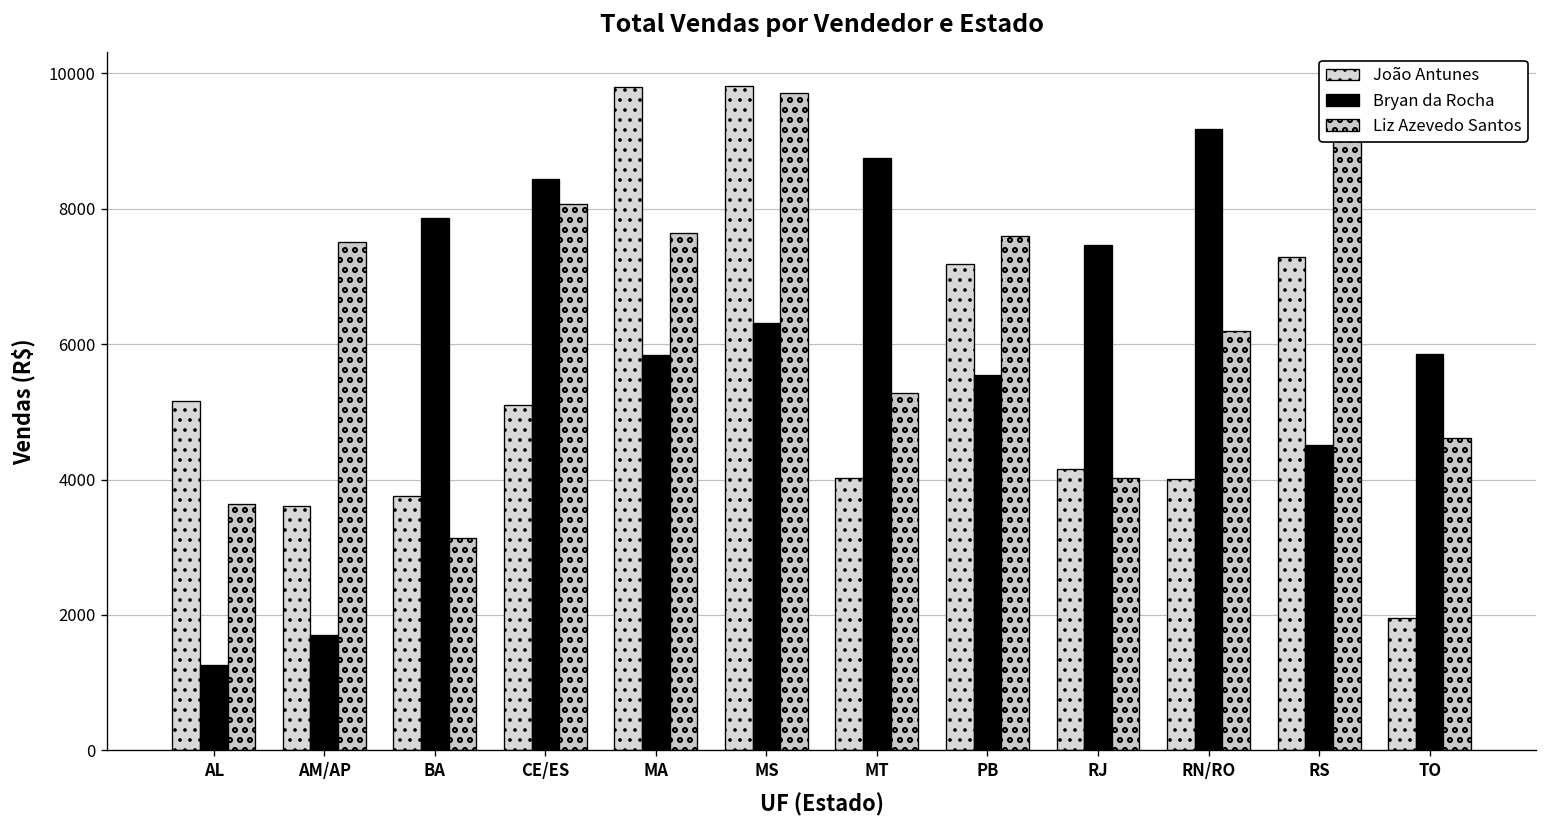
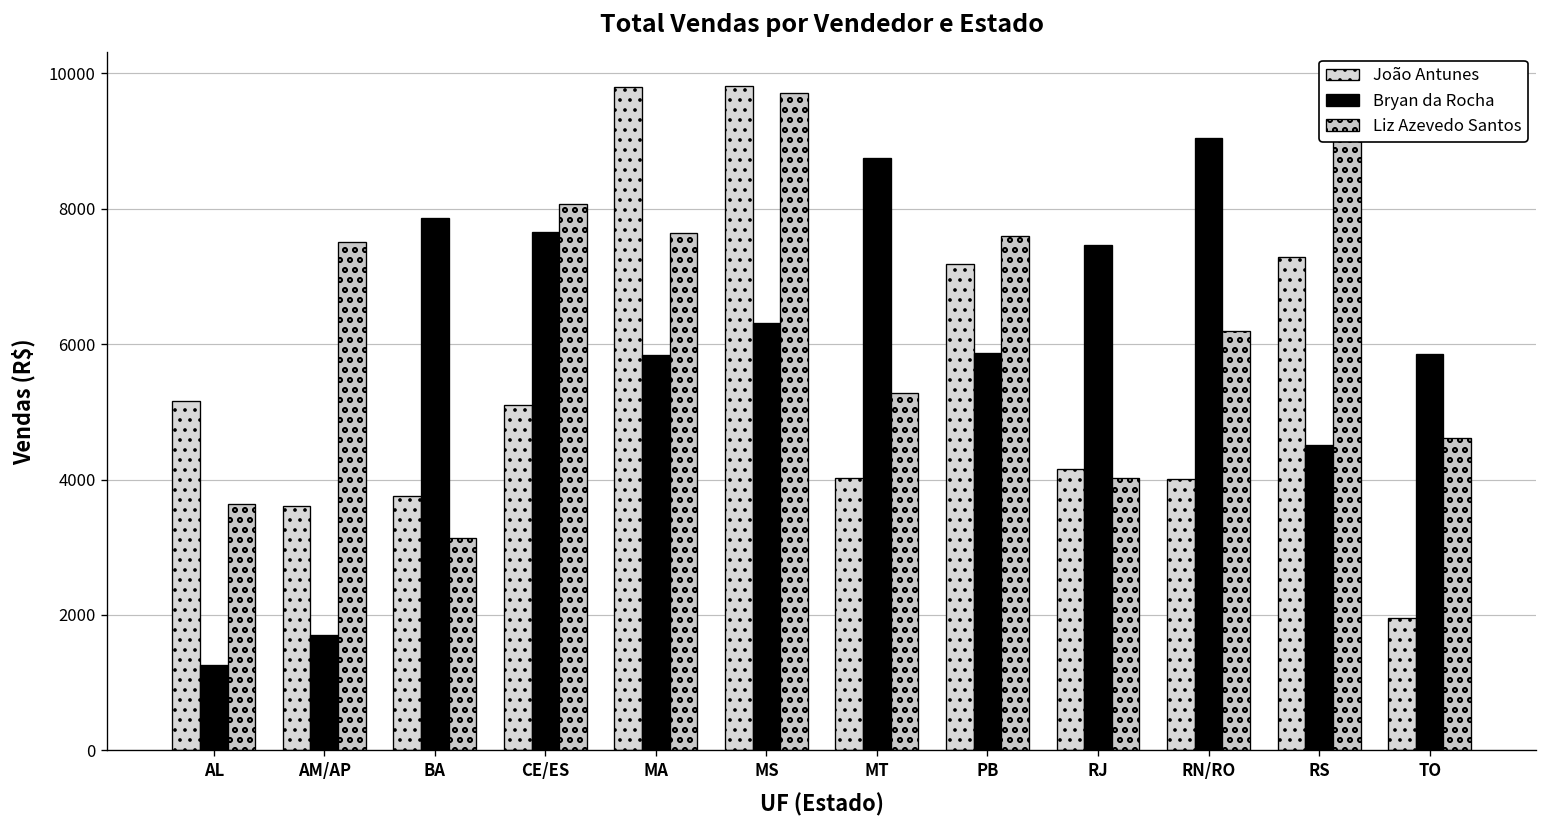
Bryan da Rocha, CE/ES: 8400 -> 7700
Bryan da Rocha, PB: 5500 -> 5900
Bryan da Rocha, RN/RO: 9200 -> 9000
